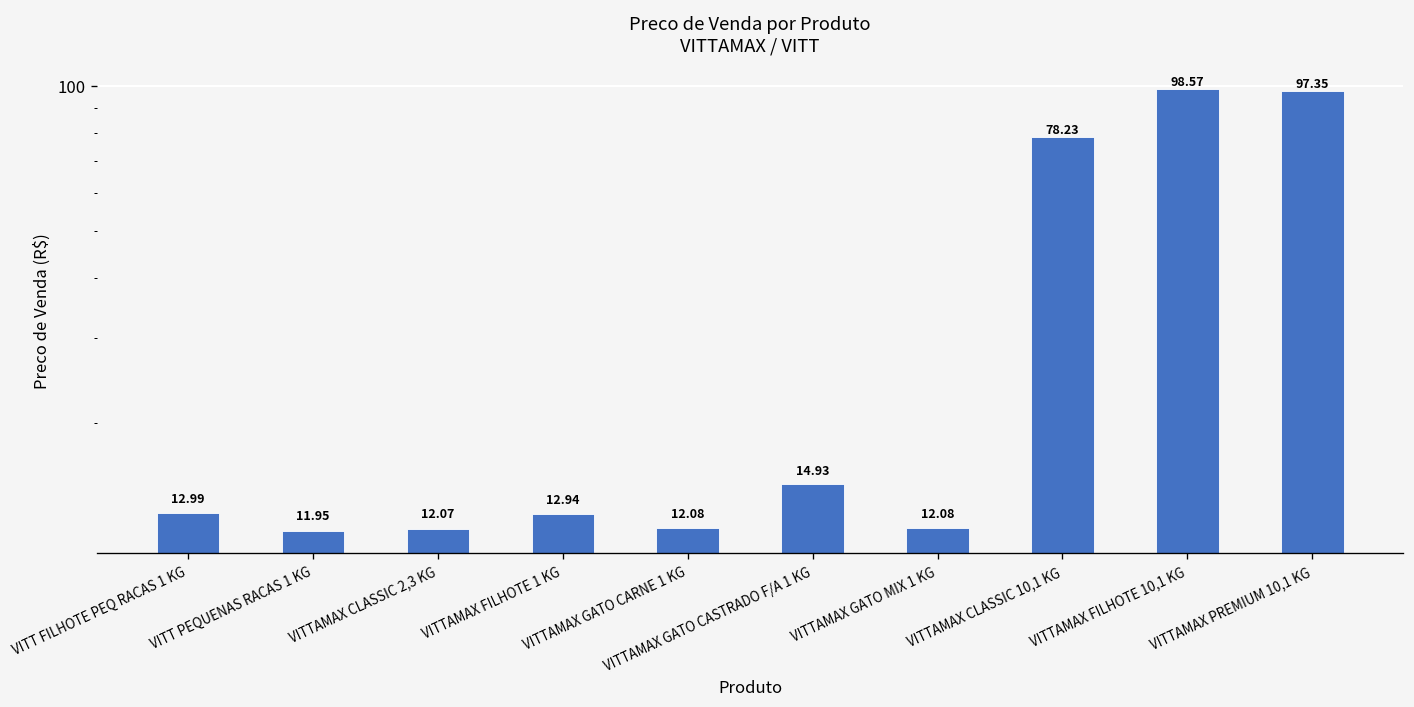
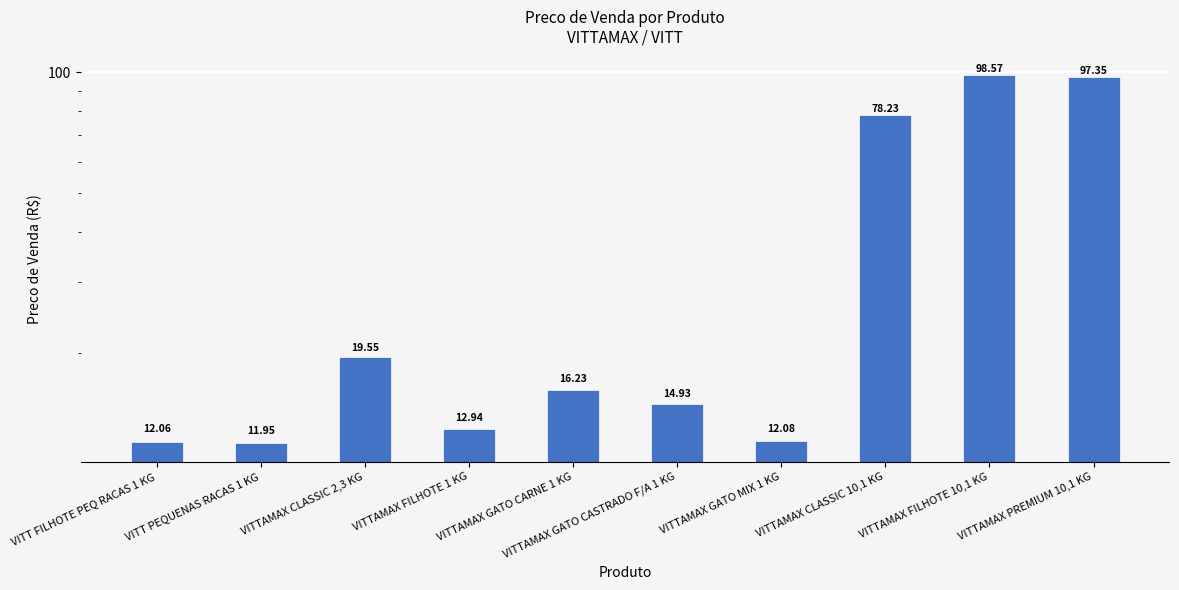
VITT FILHOTE PEQ RACAS 1 KG: 12.99 -> 12.06
VITTAMAX CLASSIC 2,3 KG: 12.07 -> 19.55
VITTAMAX GATO CARNE 1 KG: 12.08 -> 16.23
